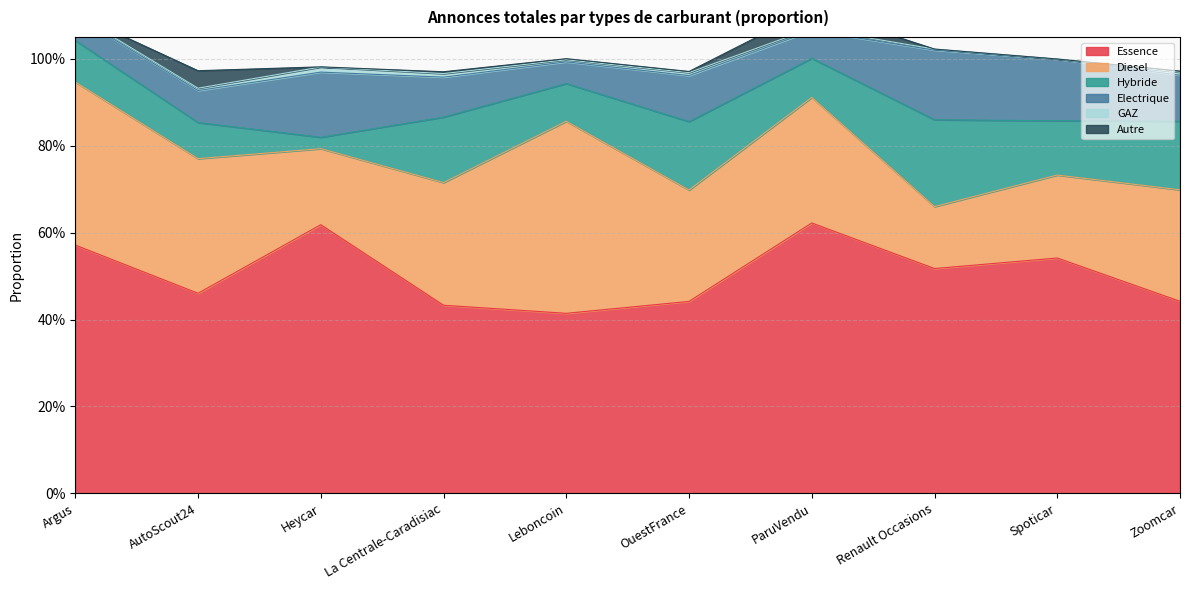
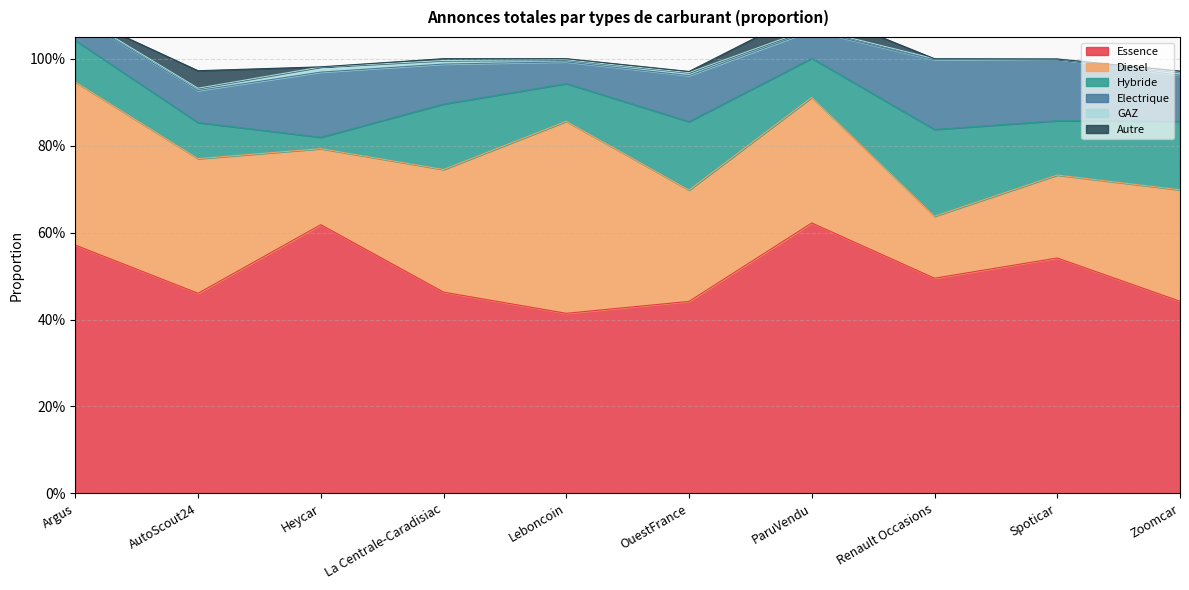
Essence, La Centrale-Caradisiac: 43% -> 46%
Essence, Renault Occasions: 52% -> 50%
